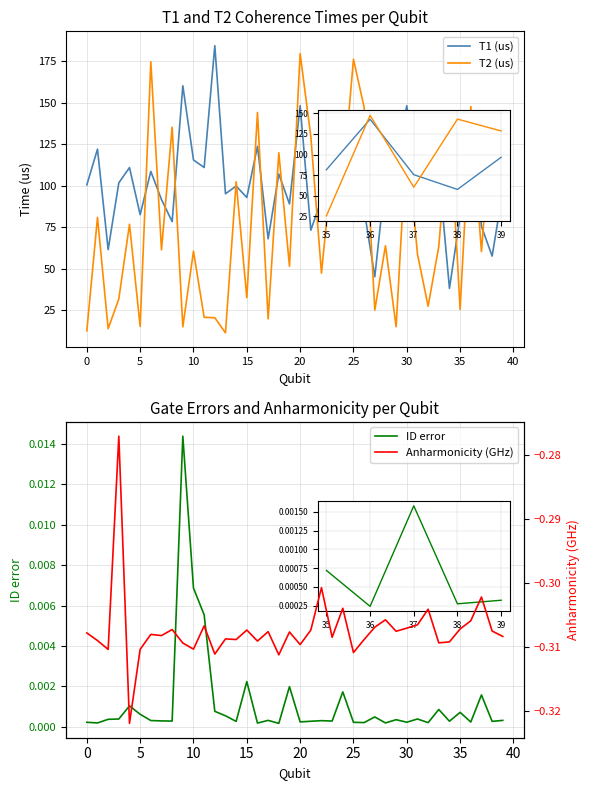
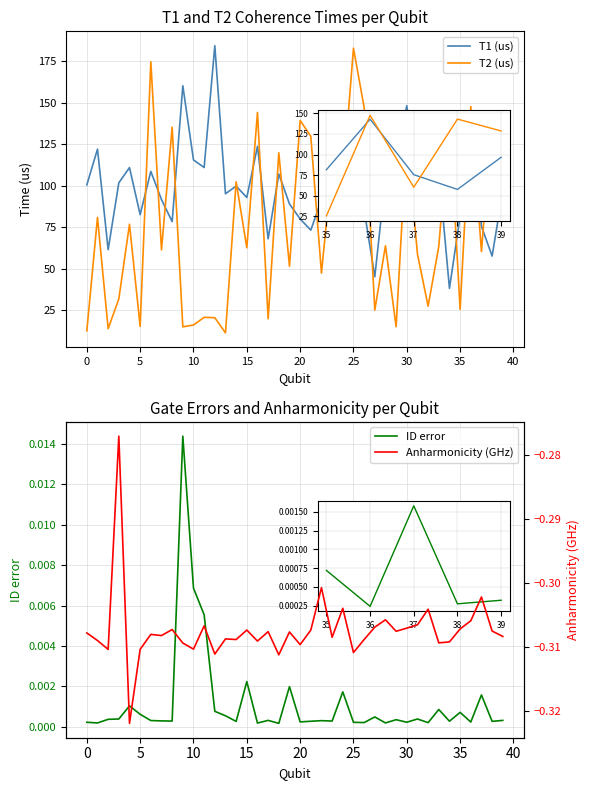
T1 and T2 Coherence Times per Qubit, T2 (us), 10: 61 -> 16
T1 and T2 Coherence Times per Qubit, T2 (us), 15: 33 -> 63
T1 and T2 Coherence Times per Qubit, T1 (us), 20: 148 -> 80
T1 and T2 Coherence Times per Qubit, T2 (us), 20: 180 -> 139
T1 and T2 Coherence Times per Qubit, T2 (us), 25: 176 -> 183
